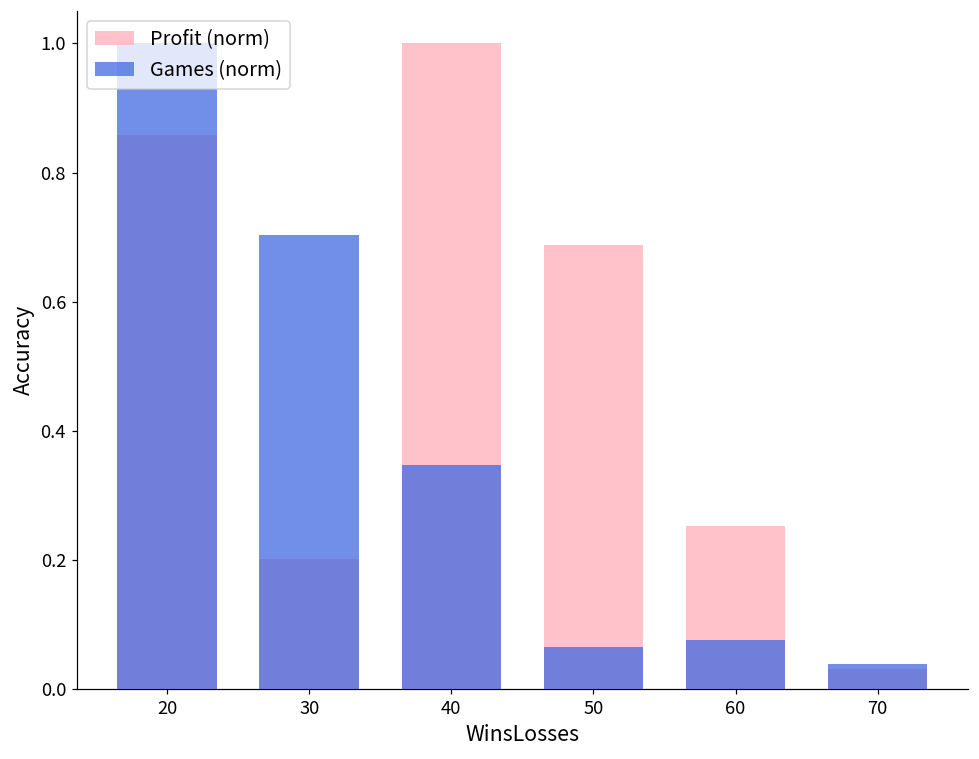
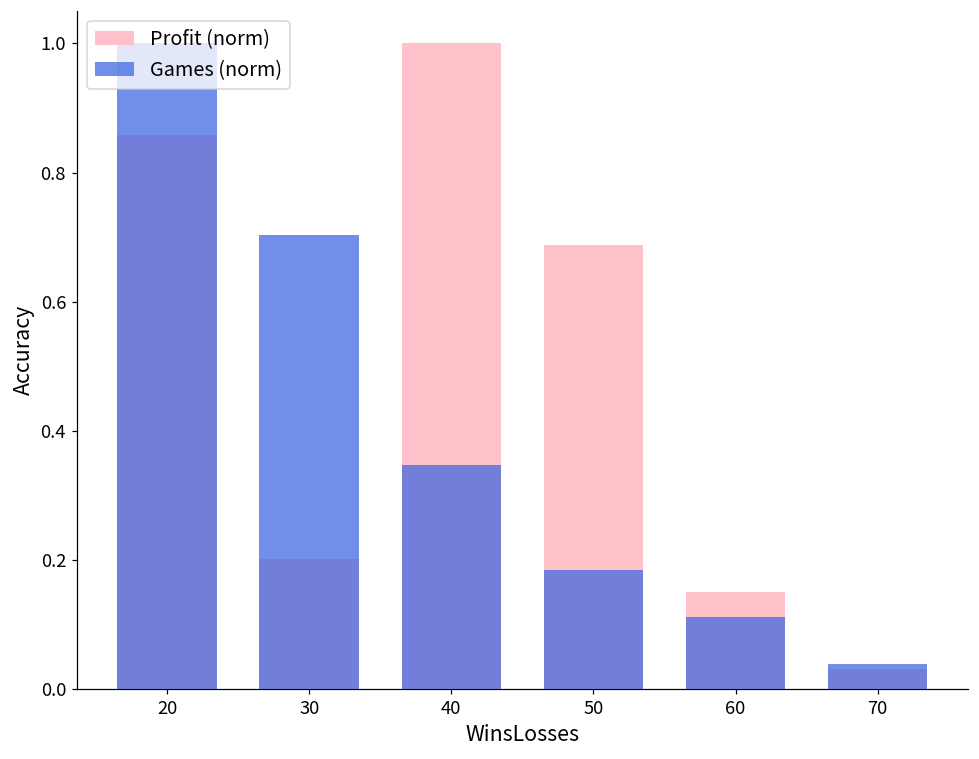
Games (norm), 50: 0.07 -> 0.19
Profit (norm), 60: 0.25 -> 0.15
Games (norm), 60: 0.08 -> 0.11
